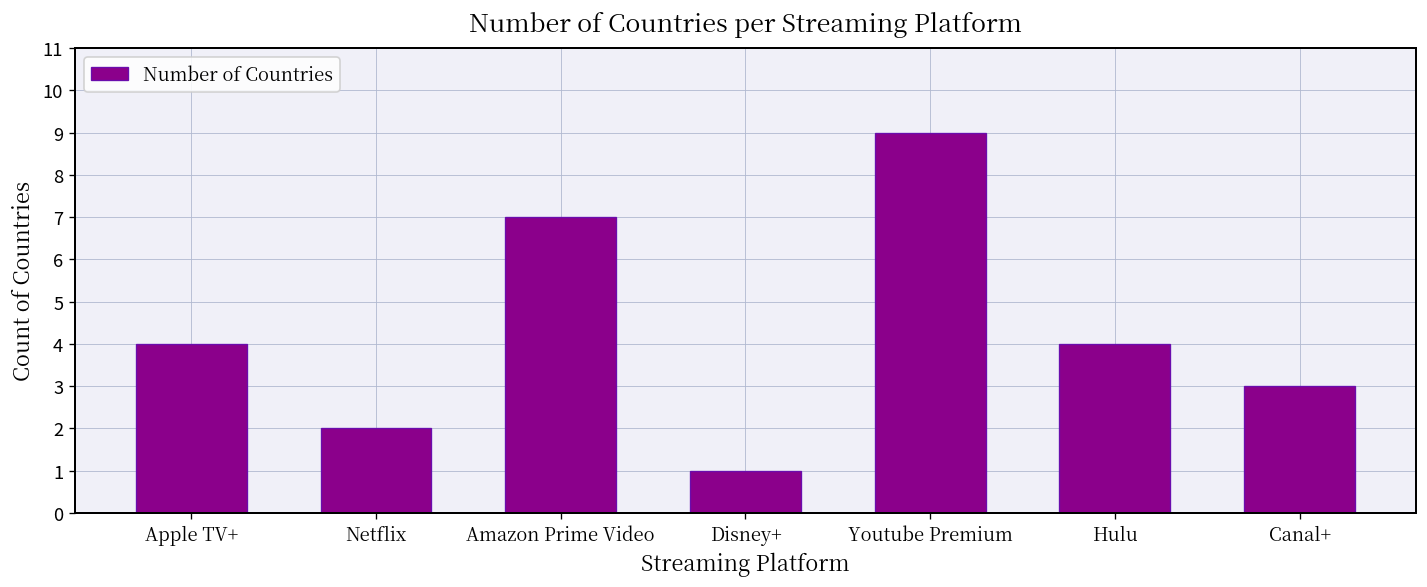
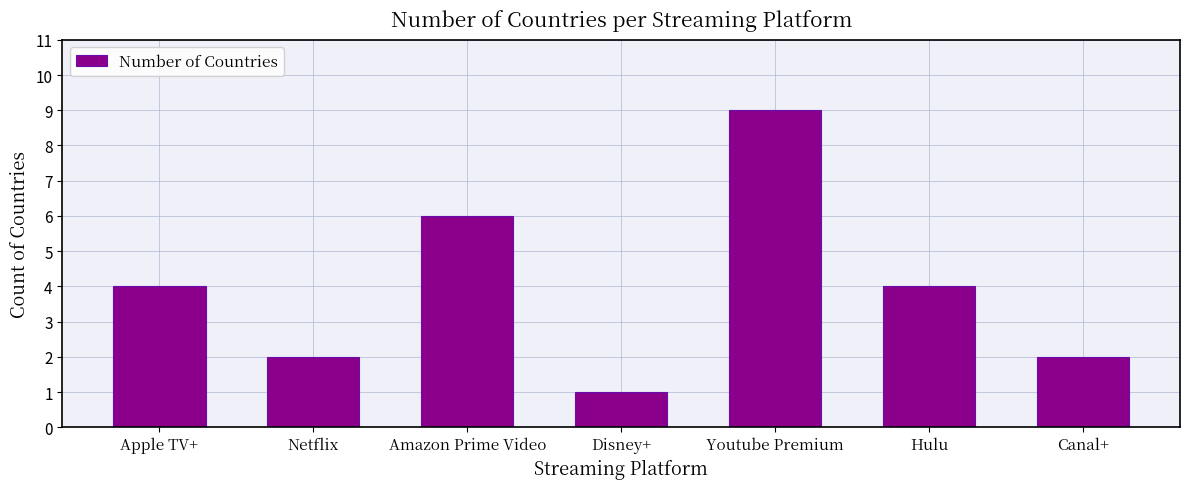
Amazon Prime Video: 7 -> 6
Canal+: 3 -> 2
